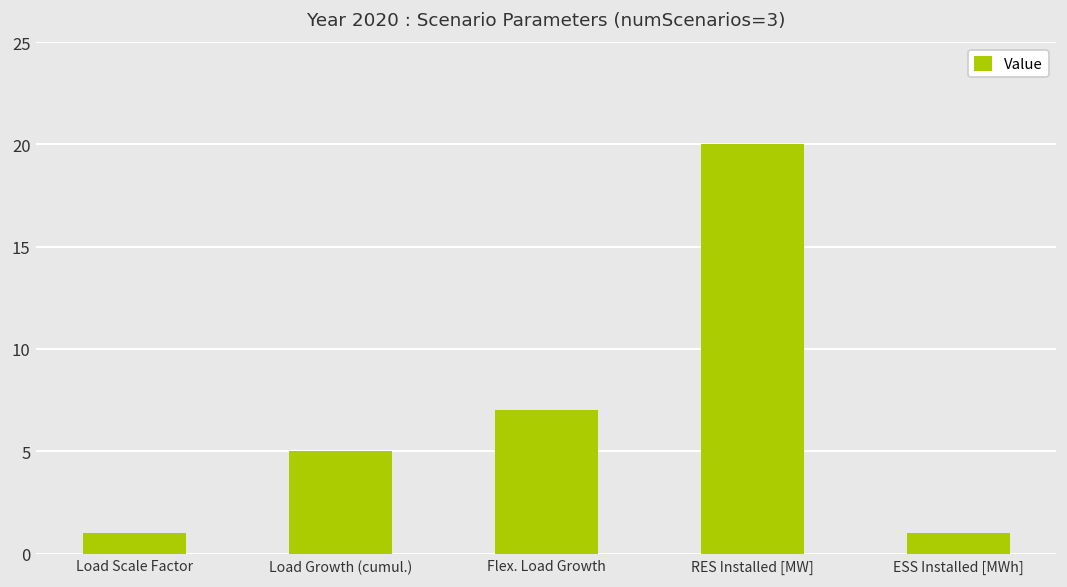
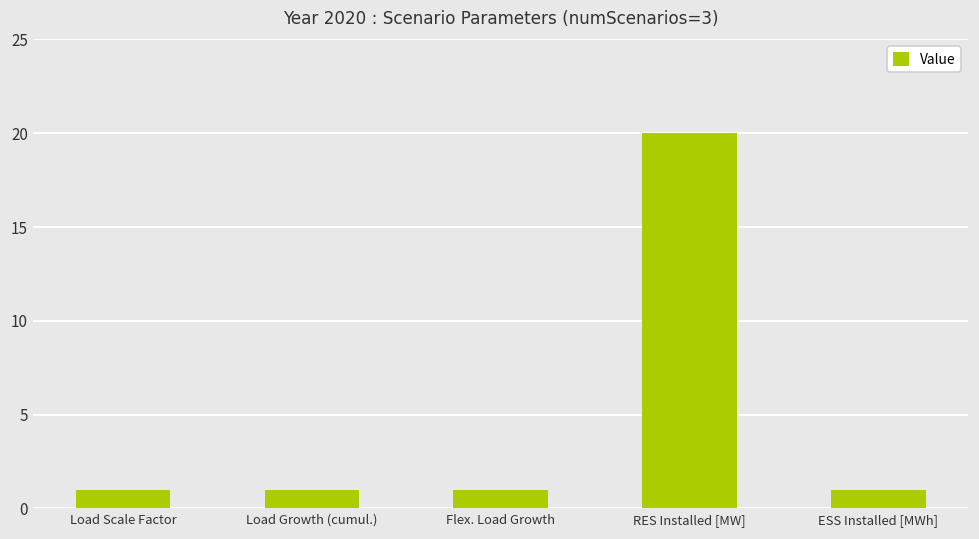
Load Growth (cumul.): 5 -> 1
Flex. Load Growth: 7 -> 1
